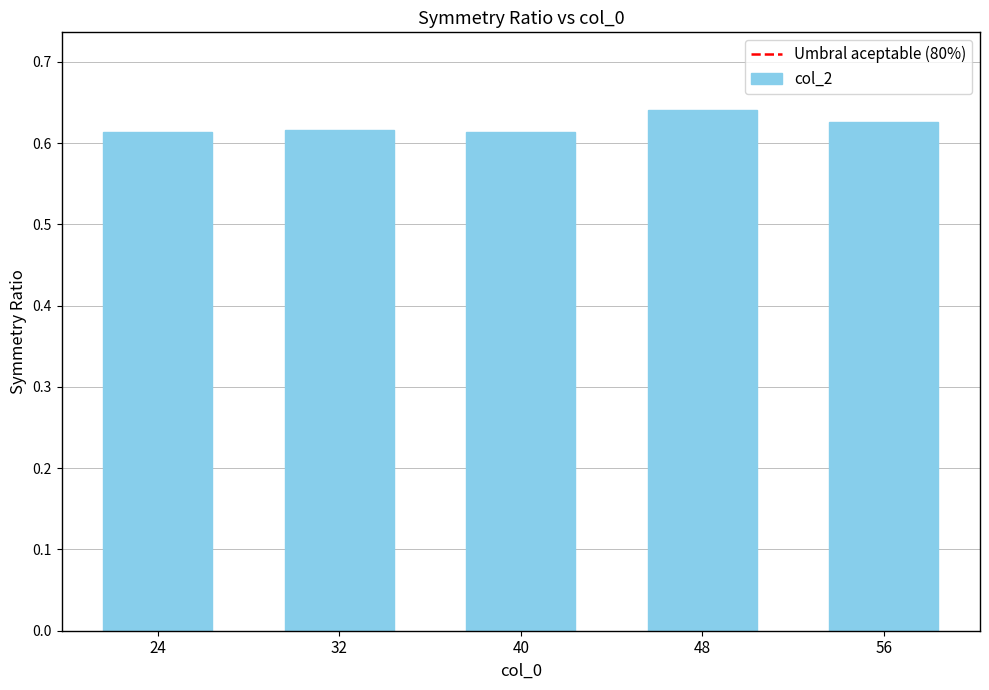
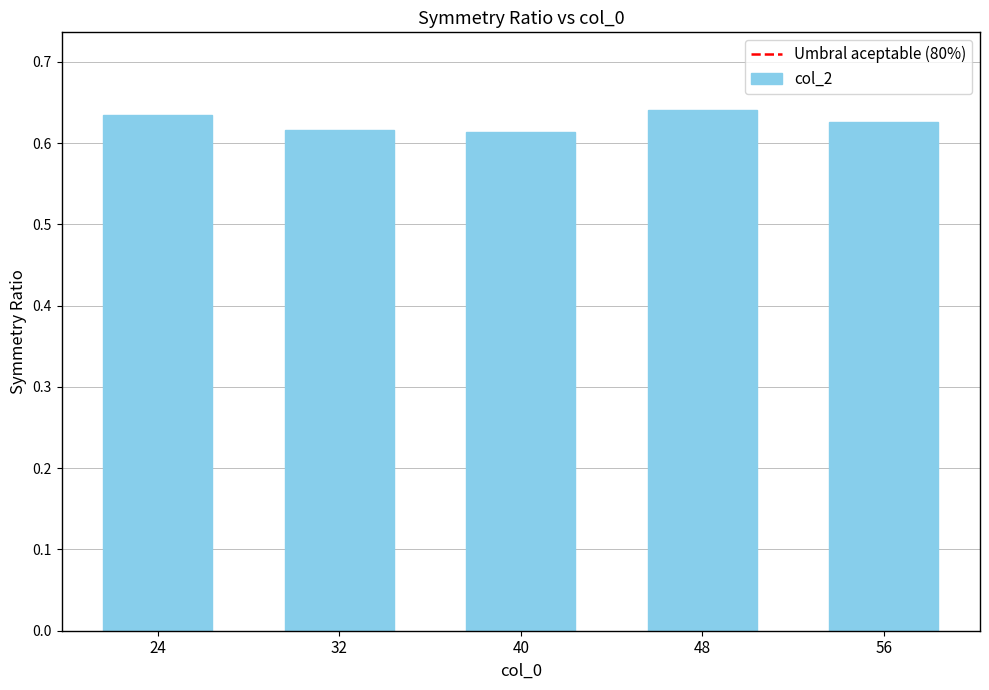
24: 0.61 -> 0.63
